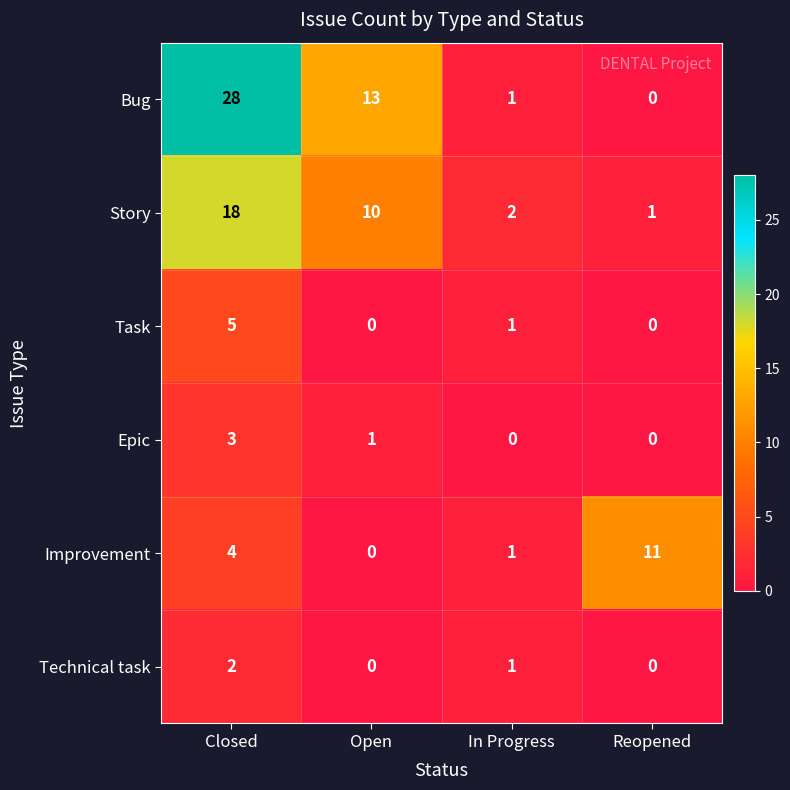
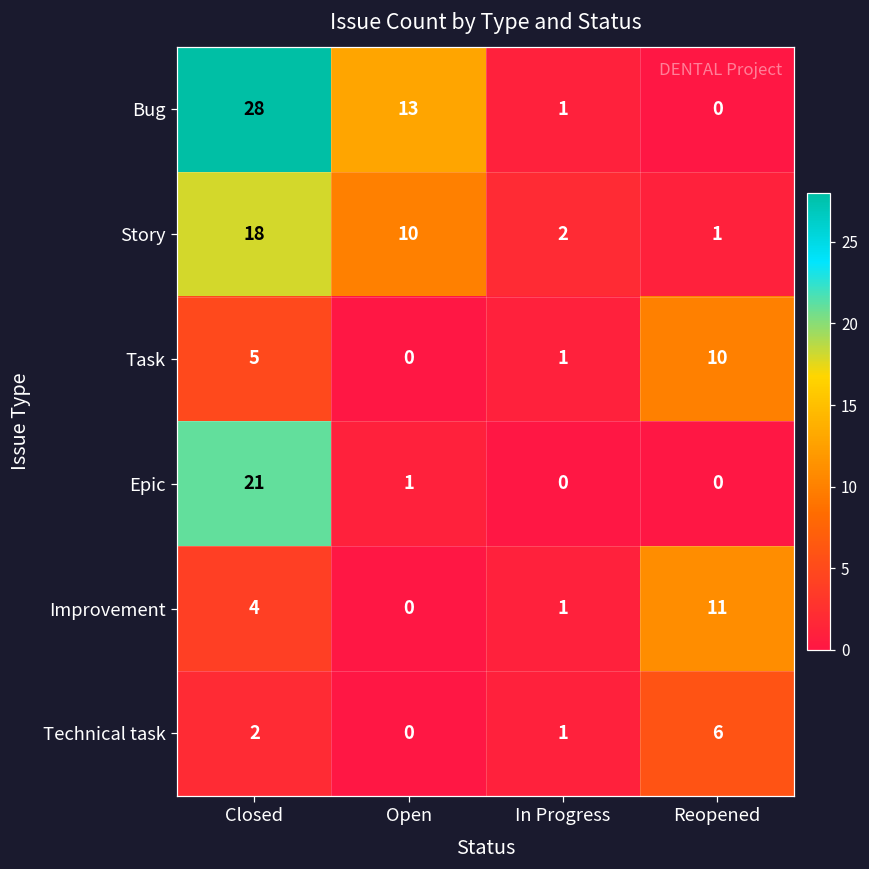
Task, Reopened: 0 -> 10
Epic, Closed: 3 -> 21
Technical task, Reopened: 0 -> 6
